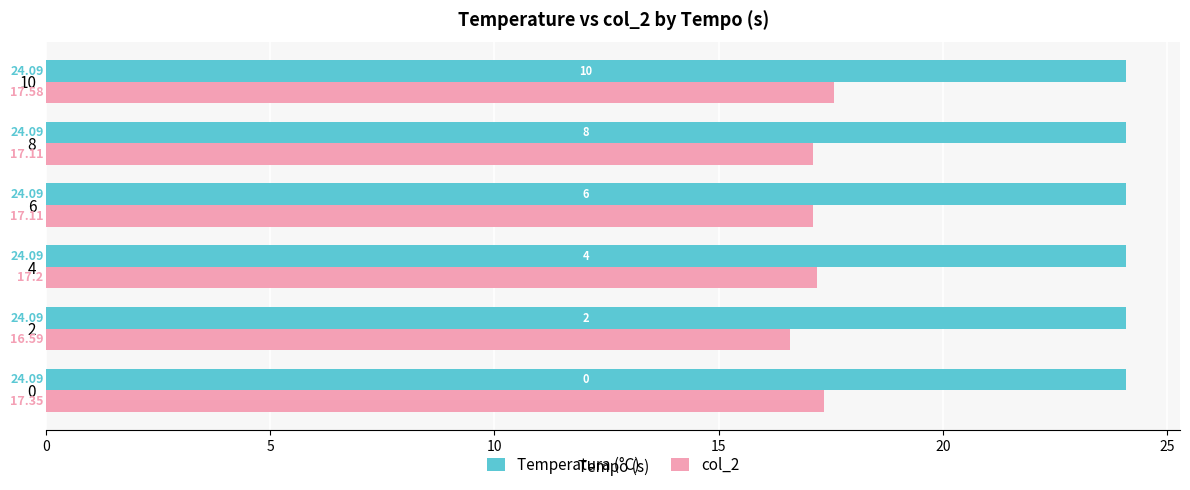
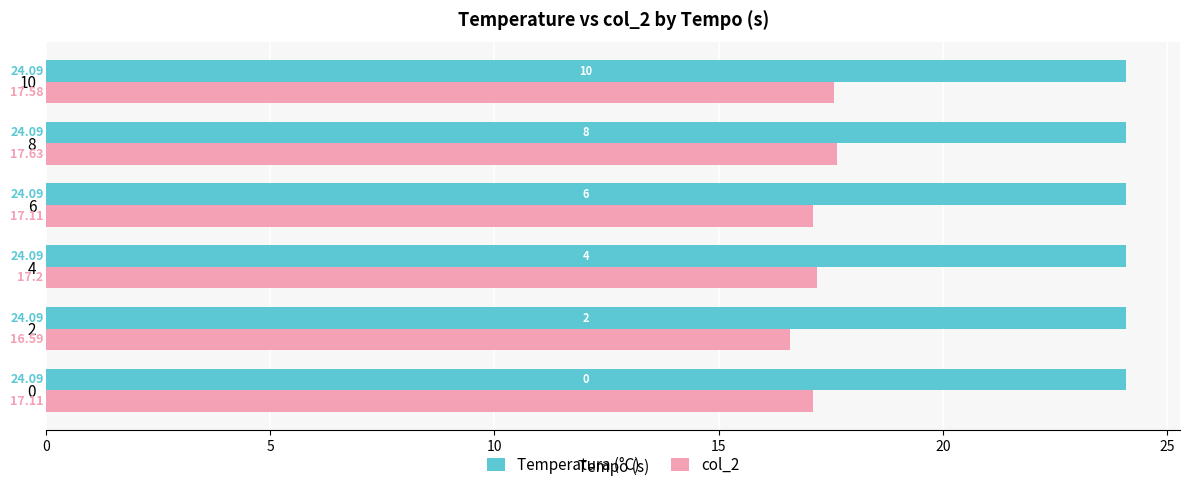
col_2, 8: 17.11 -> 17.63
col_2, 0: 17.35 -> 17.11
